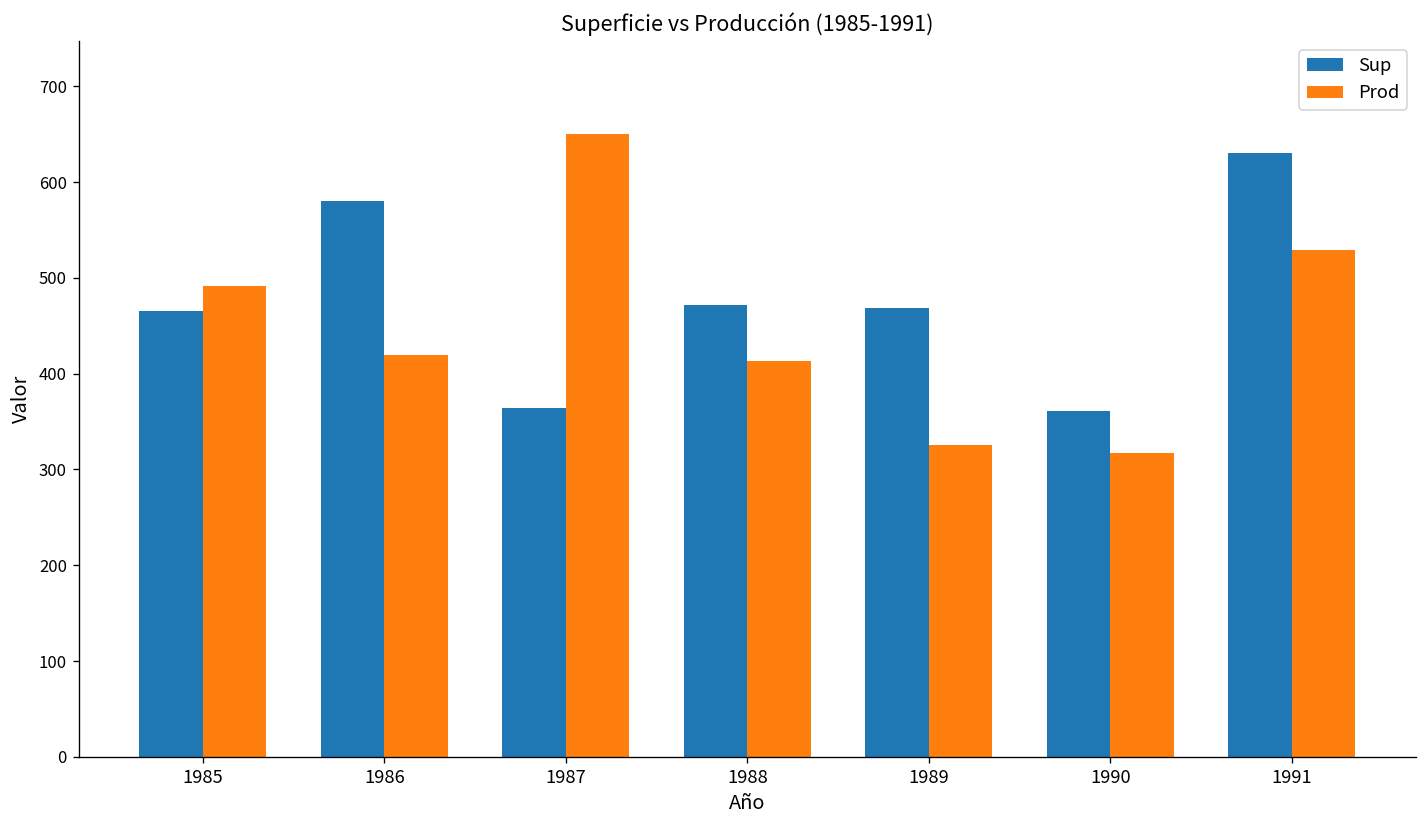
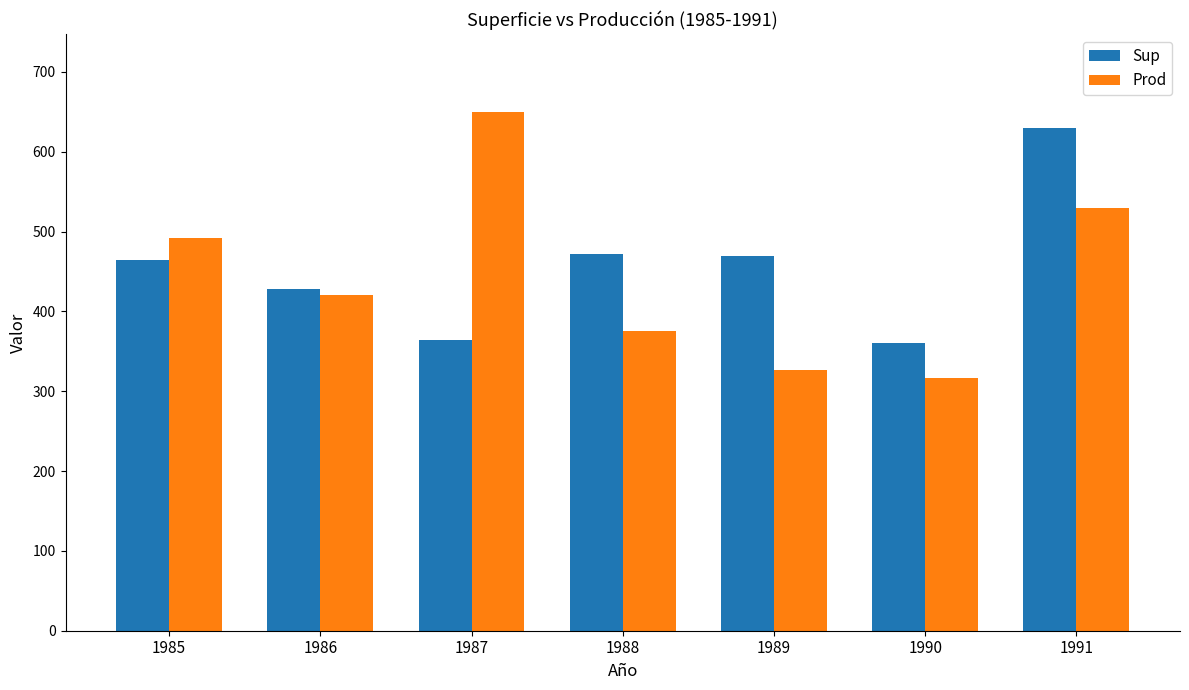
Sup, 1986: 580 -> 430
Prod, 1988: 410 -> 380
